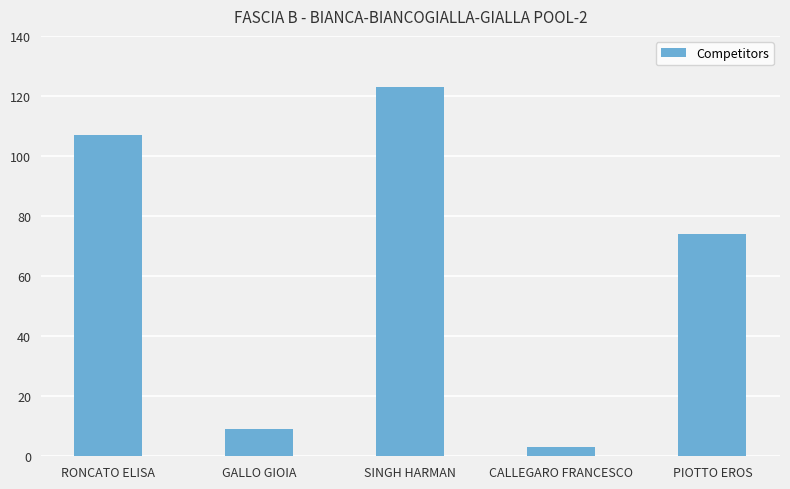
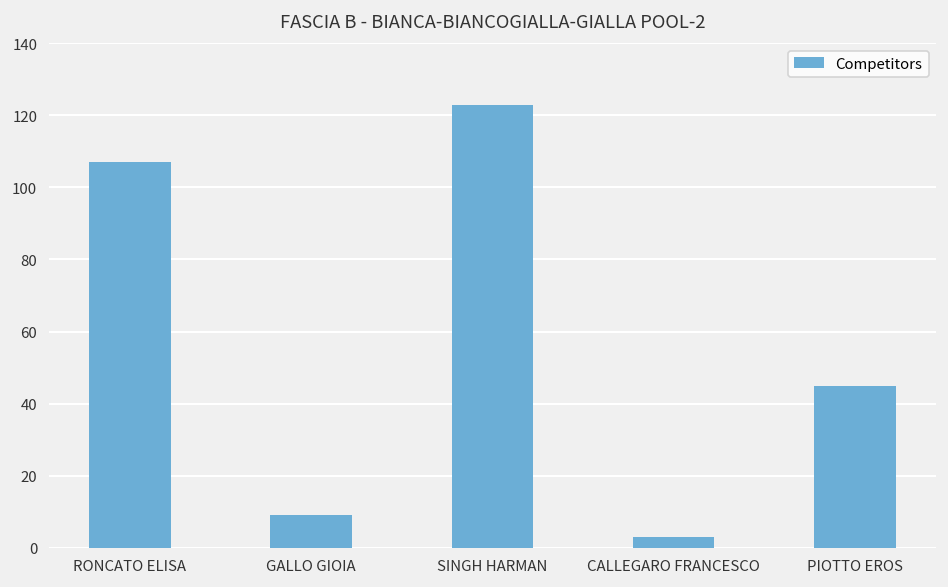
PIOTTO EROS: 74 -> 45
